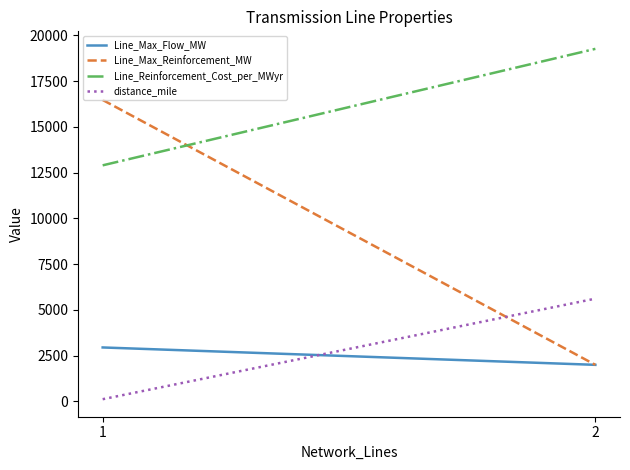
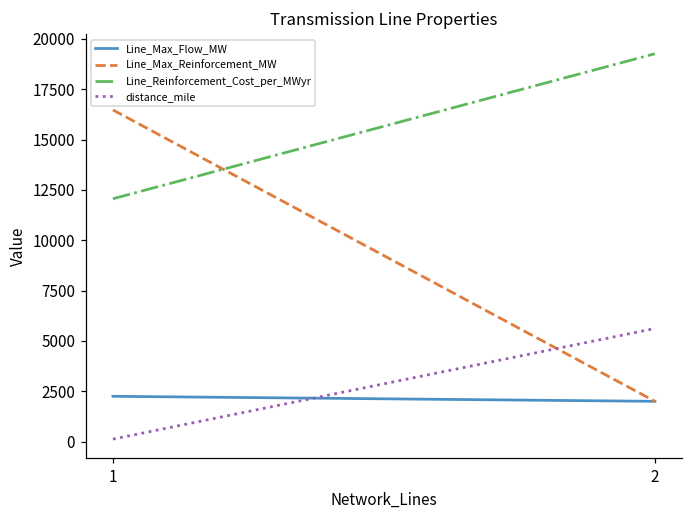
Line_Max_Flow_MW, 1: 3000 -> 2300
Line_Reinforcement_Cost_per_MWyr, 1: 12900 -> 12100
